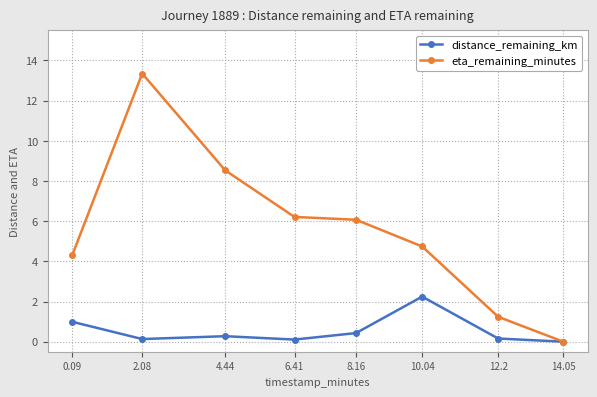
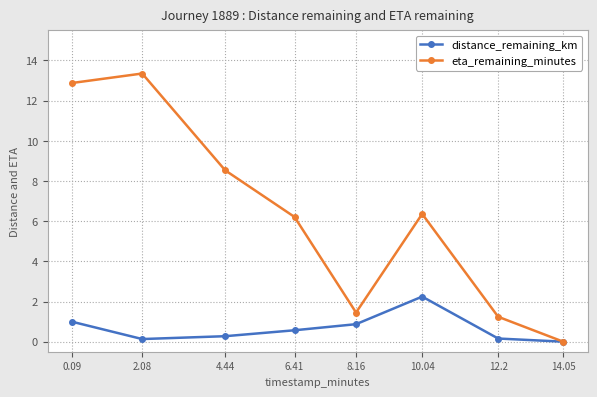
eta_remaining_minutes, 0.09: 4.3 -> 12.9
distance_remaining_km, 6.41: 0.1 -> 0.6
distance_remaining_km, 8.16: 0.4 -> 0.9
eta_remaining_minutes, 8.16: 6.1 -> 1.5
eta_remaining_minutes, 10.04: 4.7 -> 6.4
